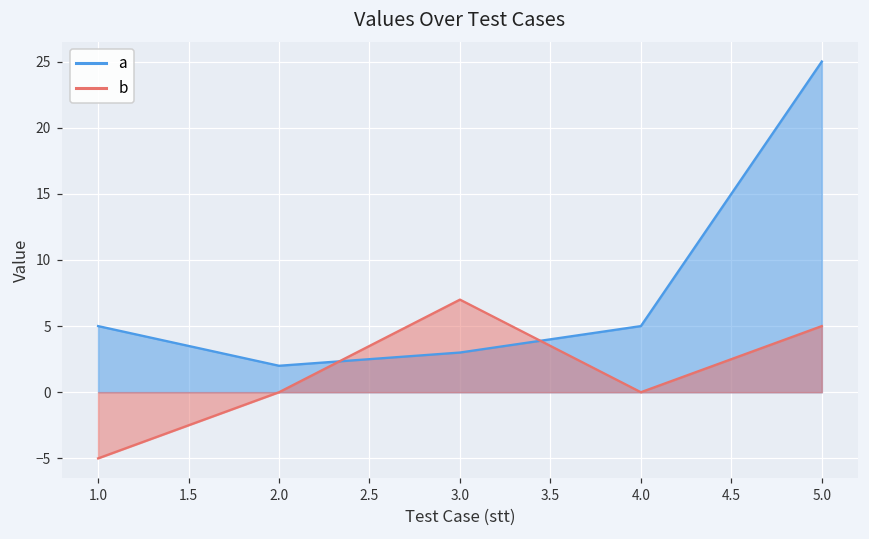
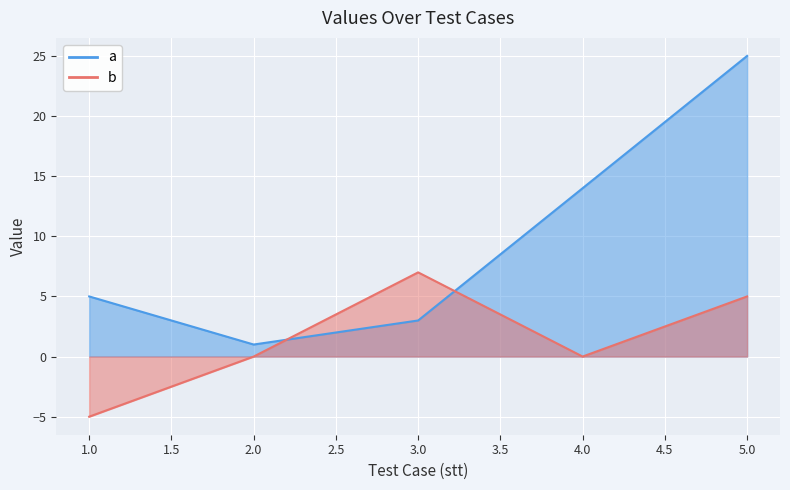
a, 2.0: 2 -> 1
a, 4.0: 5 -> 14
